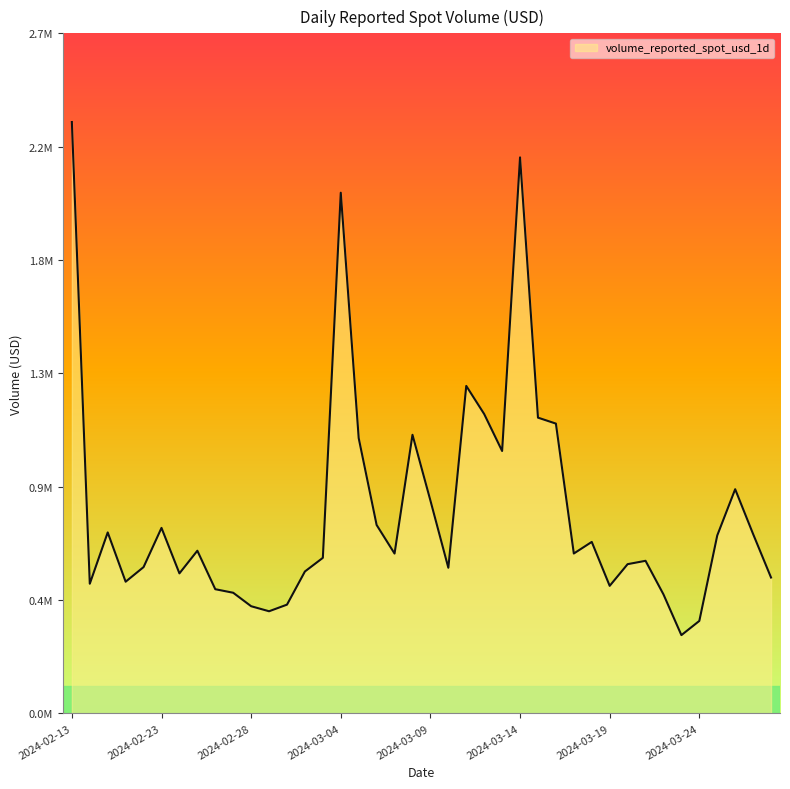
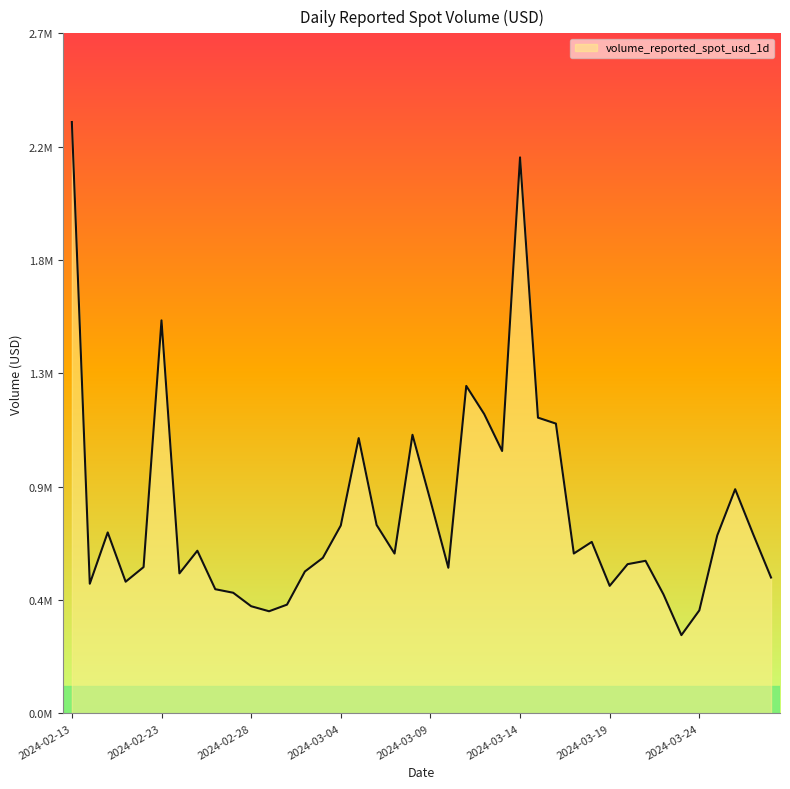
2024-02-23: 730000 -> 1540000
2024-03-04: 2040000 -> 730000
2024-03-24: 360000 -> 400000
